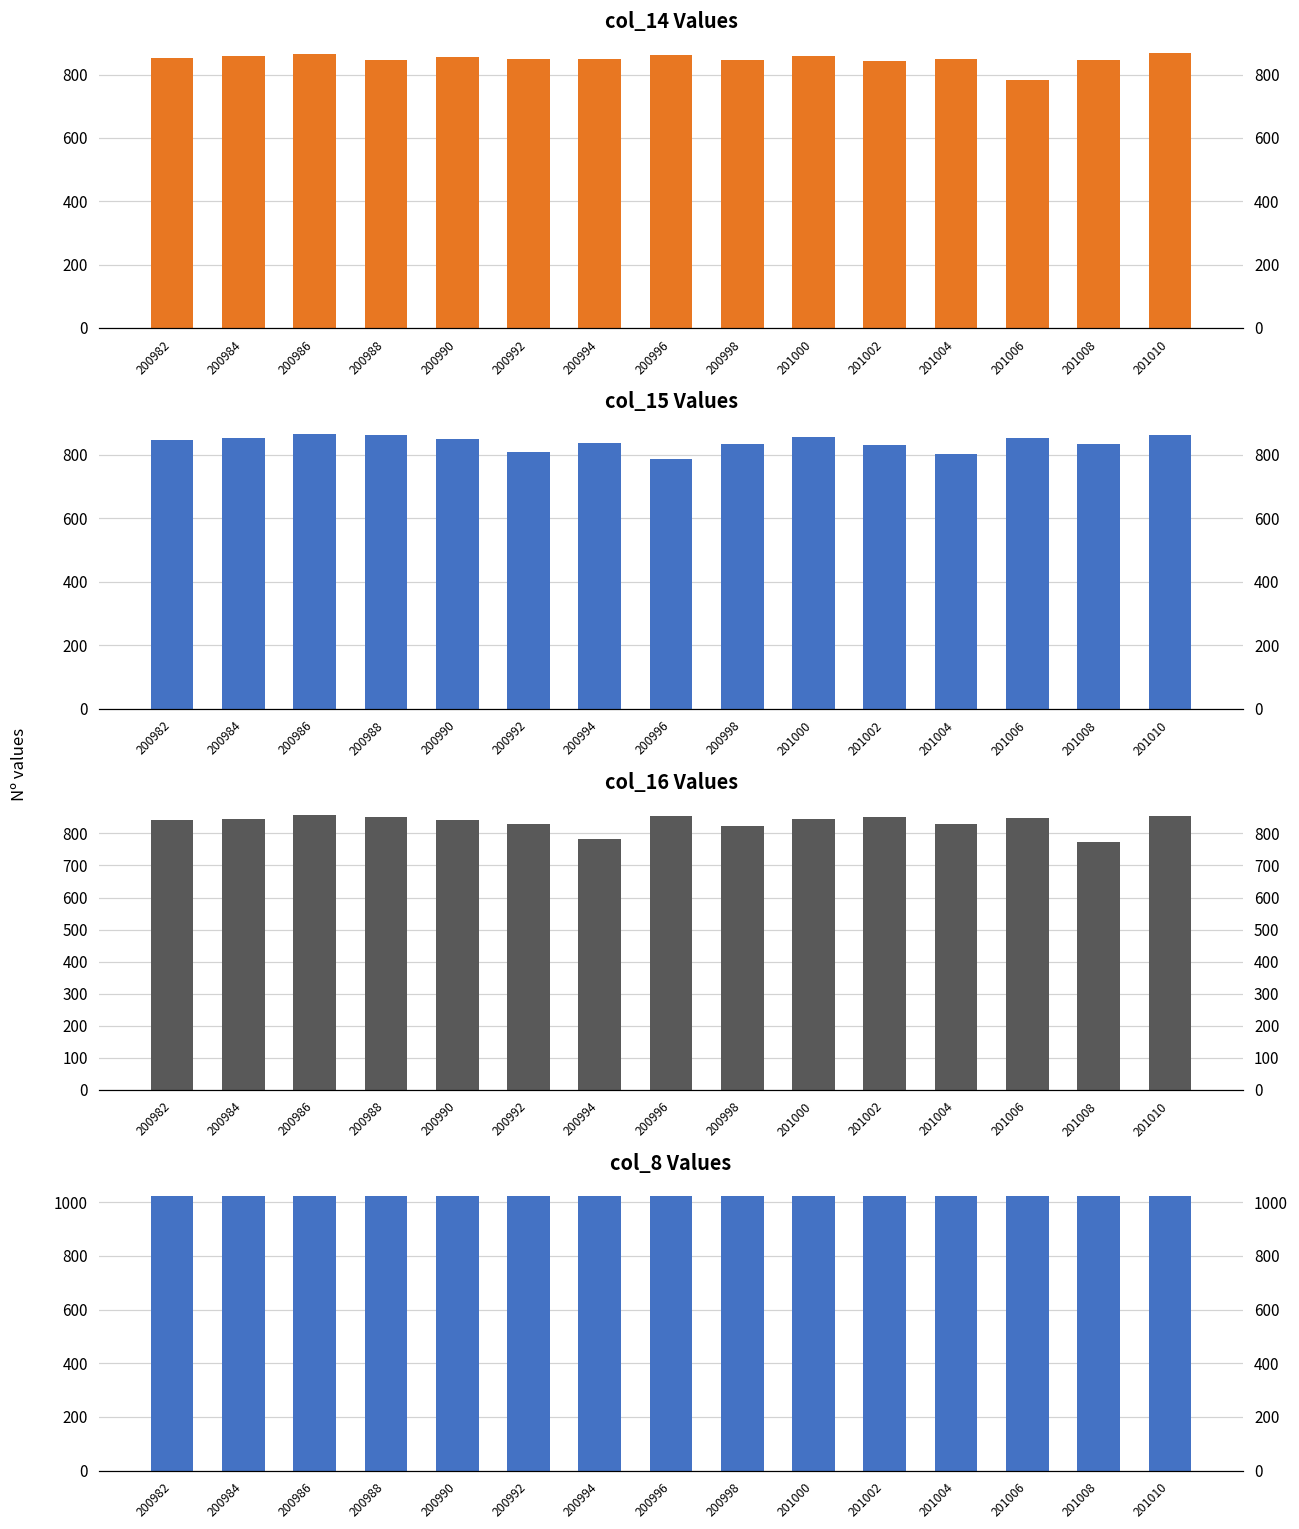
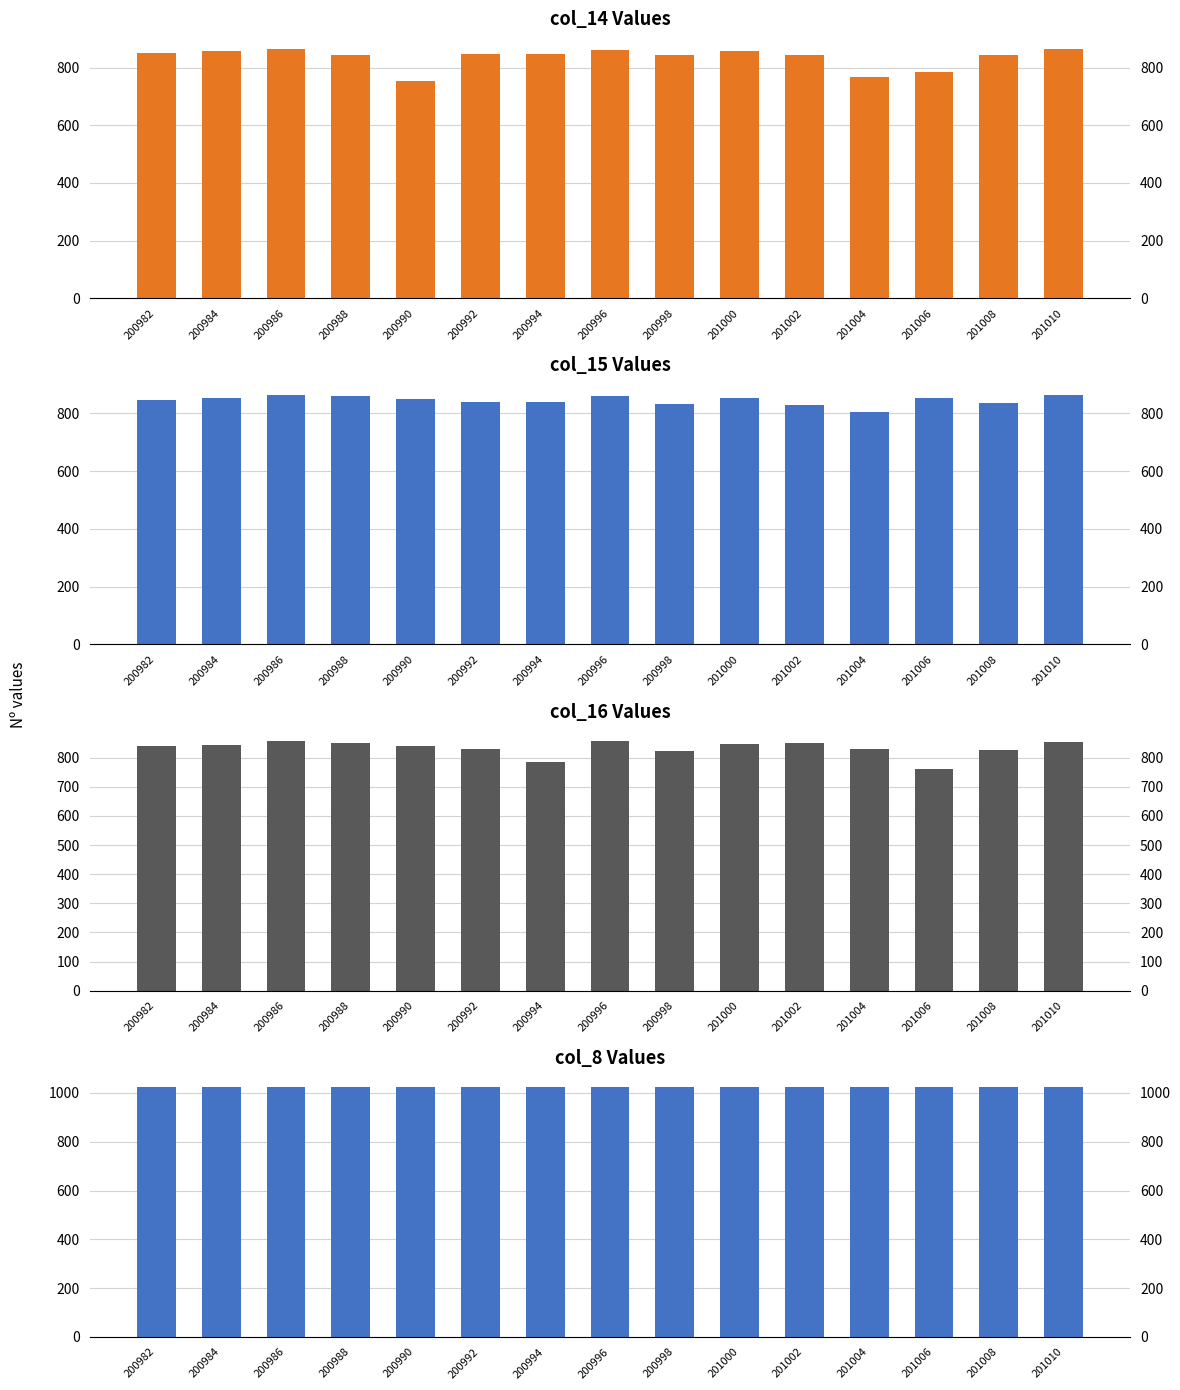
col_14 Values, 200990: 860 -> 750
col_14 Values, 201004: 850 -> 770
col_15 Values, 200992: 810 -> 840
col_15 Values, 200996: 790 -> 860
col_16 Values, 201006: 850 -> 760
col_16 Values, 201008: 770 -> 830
